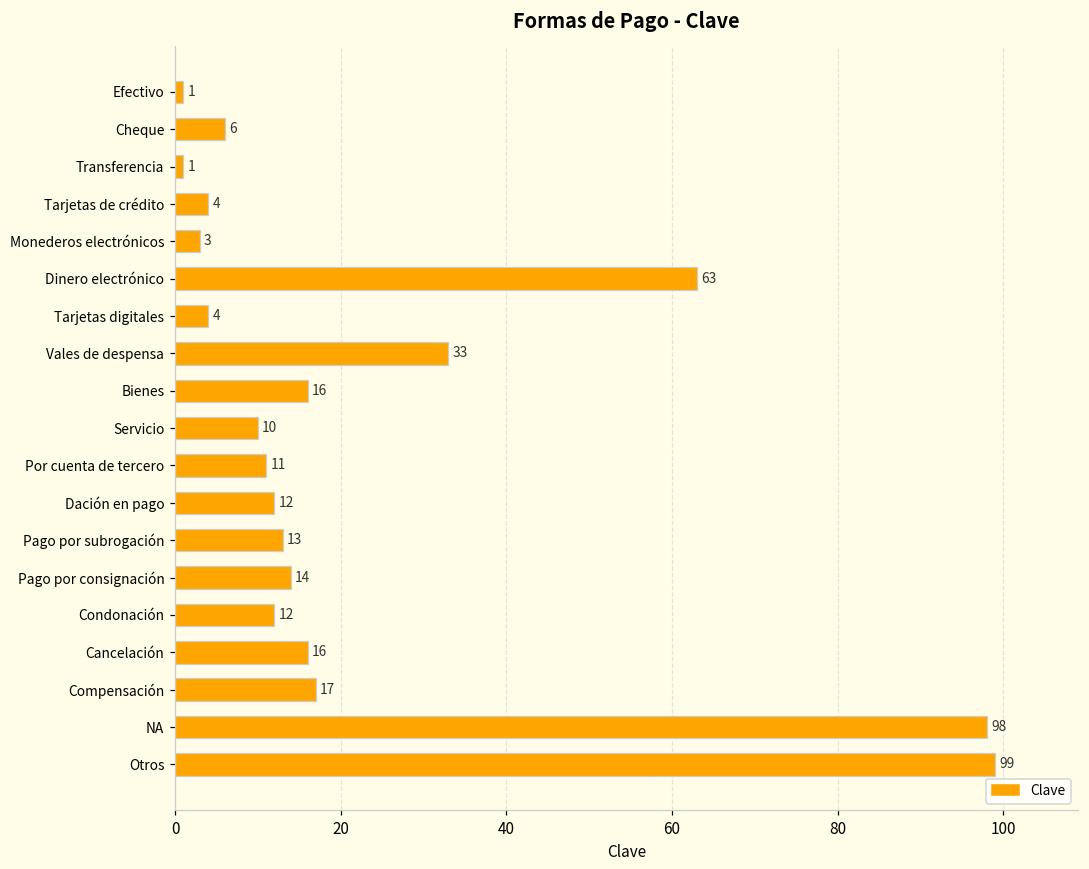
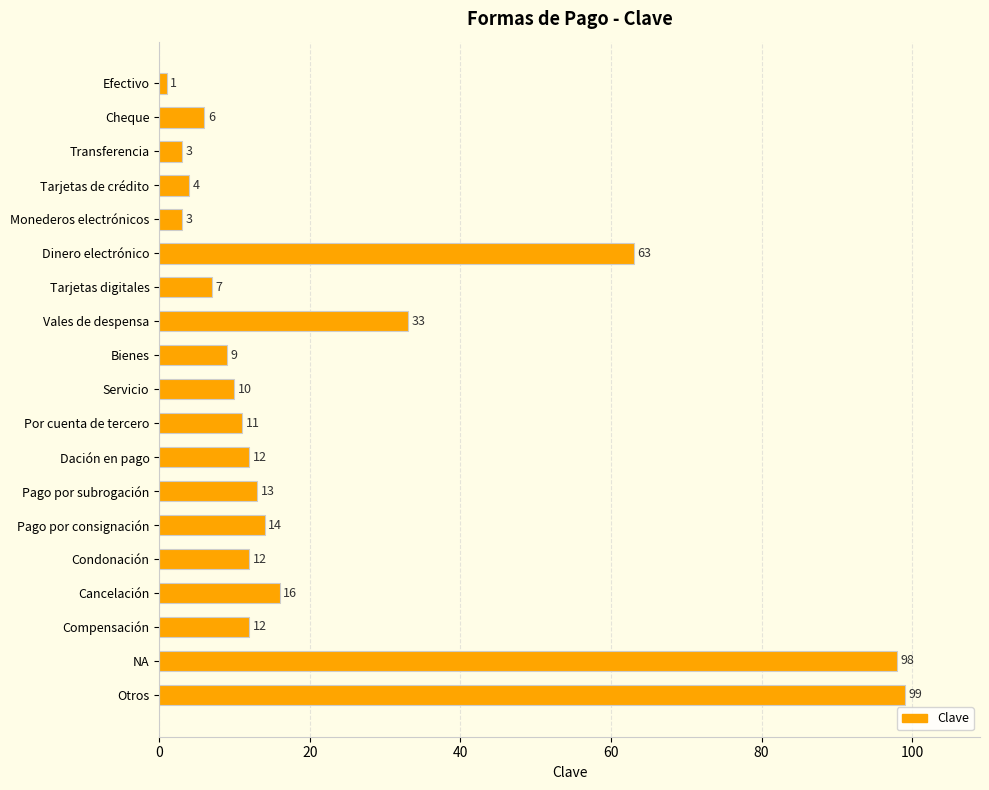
Transferencia: 1 -> 3
Tarjetas digitales: 4 -> 7
Bienes: 16 -> 9
Compensación: 17 -> 12
